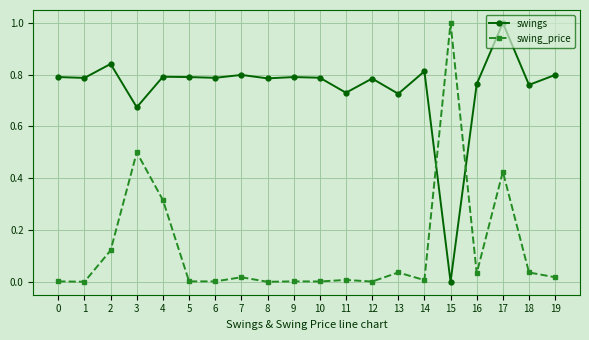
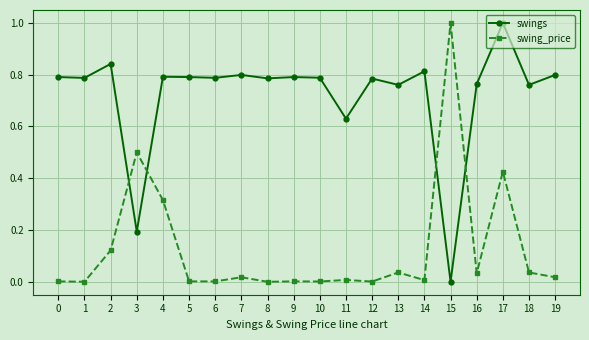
swings, 3: 0.67 -> 0.19
swings, 11: 0.73 -> 0.63
swings, 13: 0.73 -> 0.76
